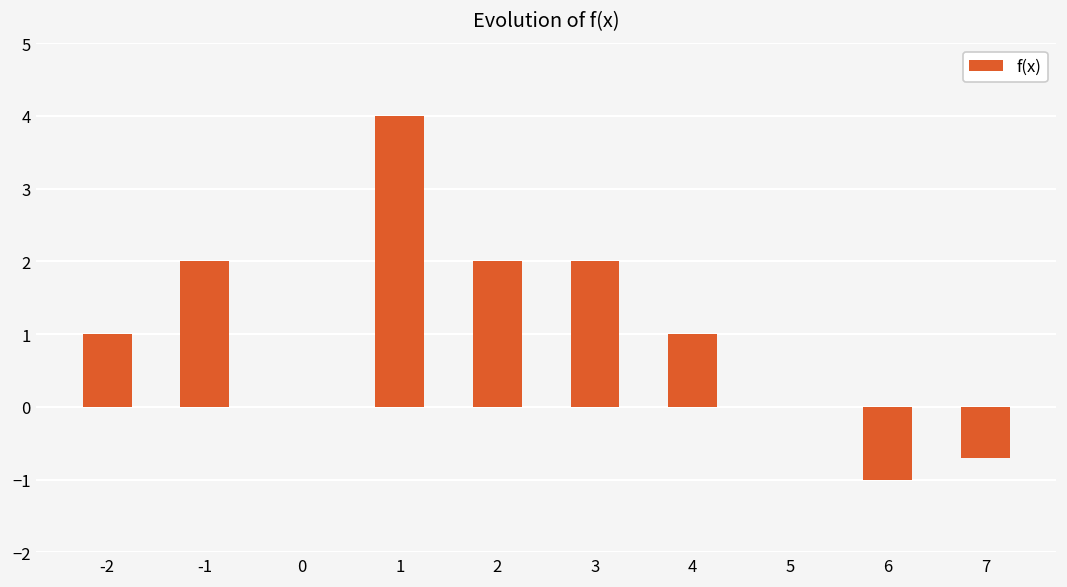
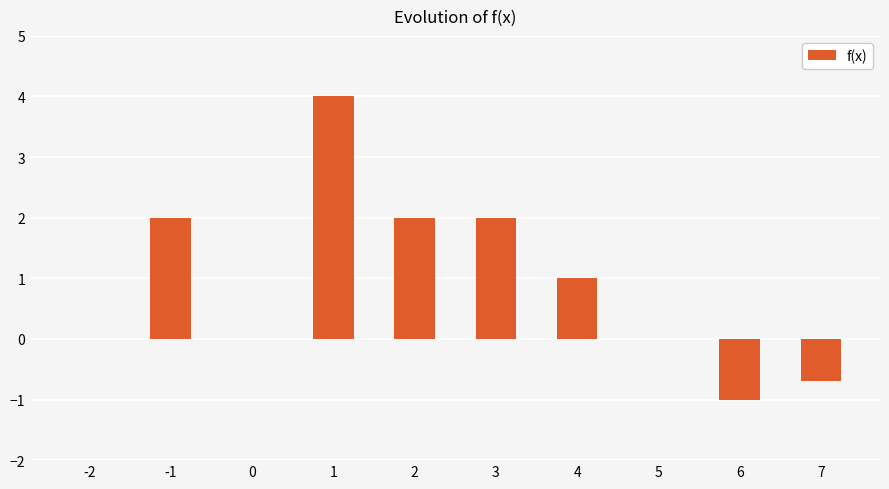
-2: 1 -> 0
